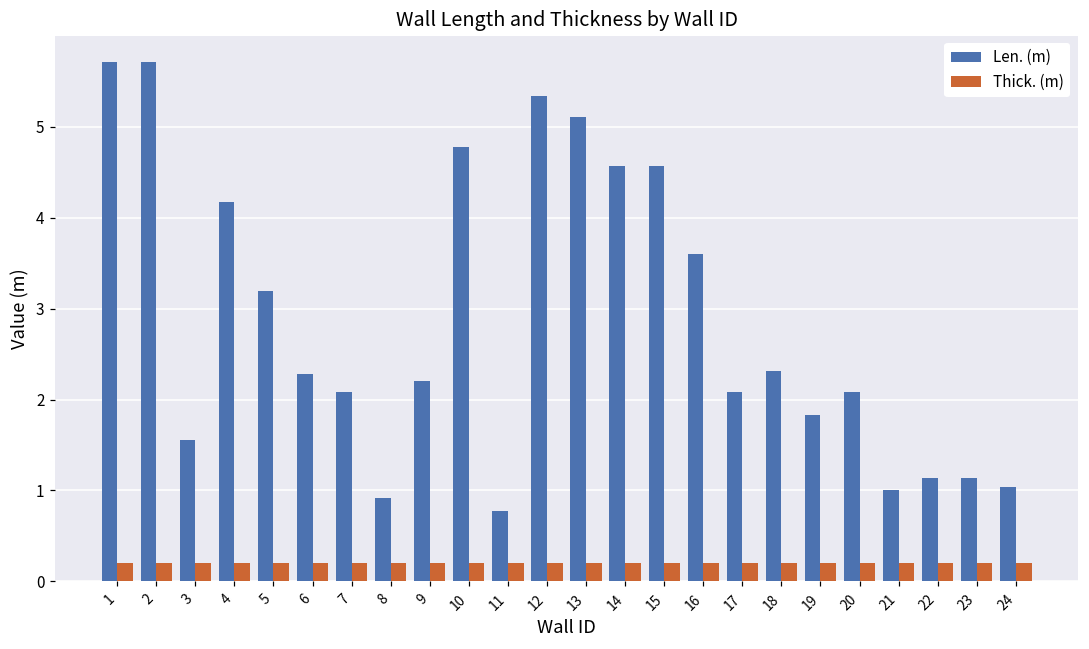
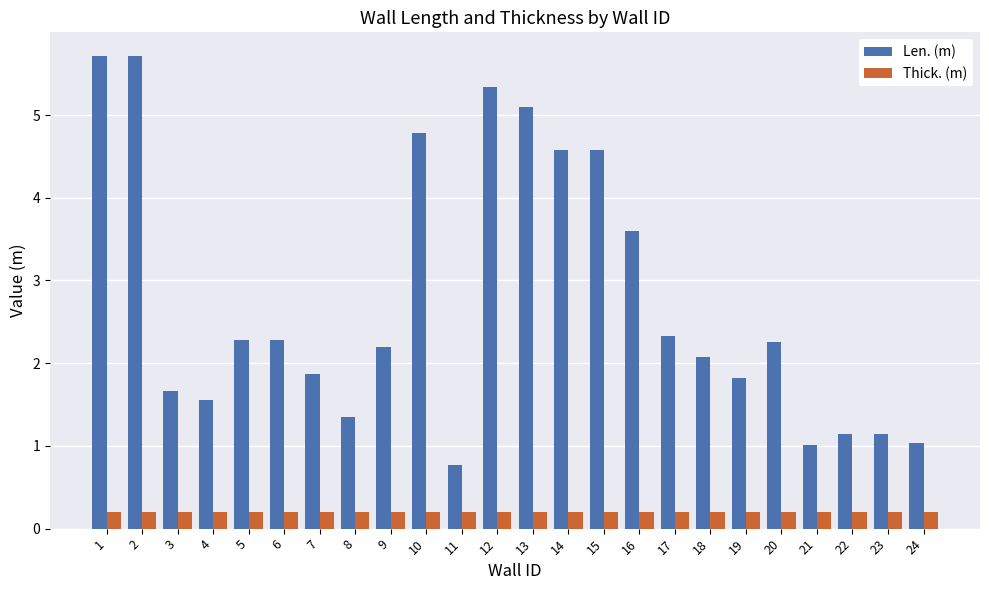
Len. (m), 3: 1.6 -> 1.7
Len. (m), 4: 4.2 -> 1.6
Len. (m), 5: 3.2 -> 2.3
Len. (m), 7: 2.1 -> 1.9
Len. (m), 8: 0.9 -> 1.4
Len. (m), 17: 2.1 -> 2.3
Len. (m), 18: 2.3 -> 2.1
Len. (m), 20: 2.1 -> 2.3
